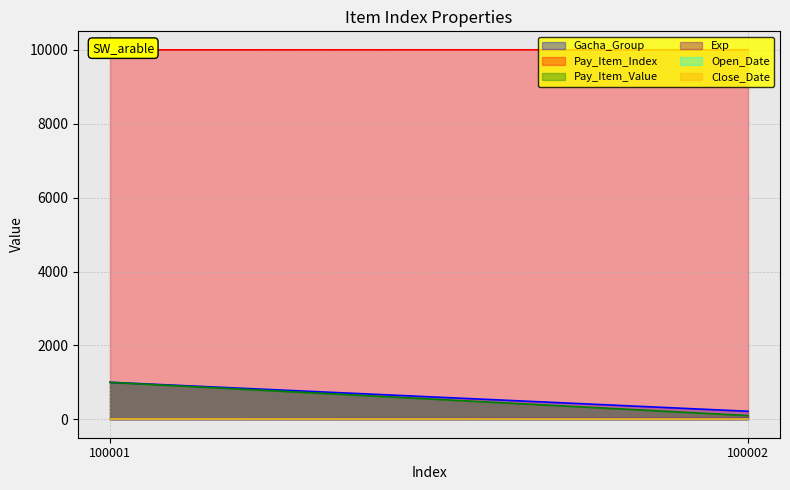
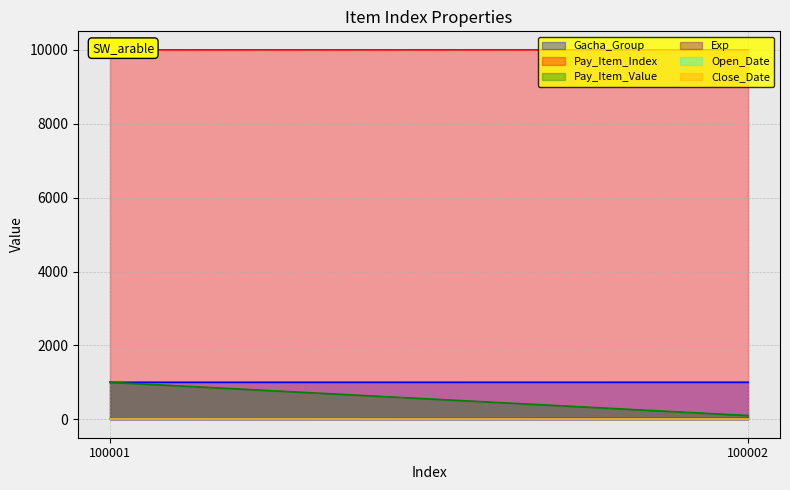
Gacha_Group, 100002: 200 -> 1000
